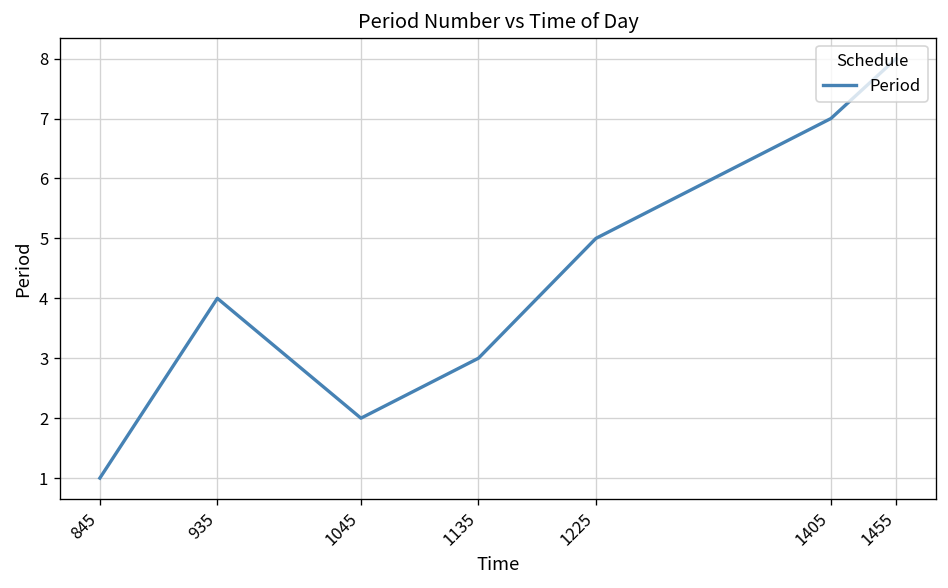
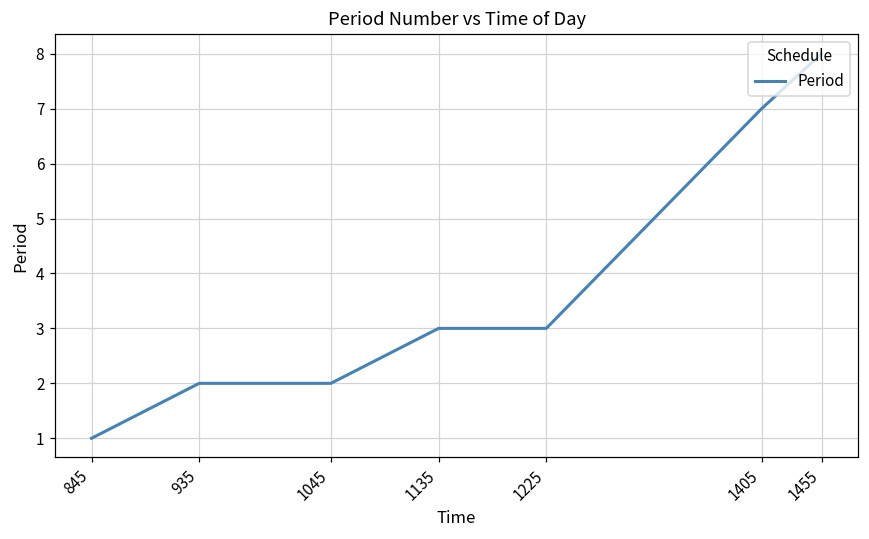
935: 4 -> 2
1225: 5 -> 3
